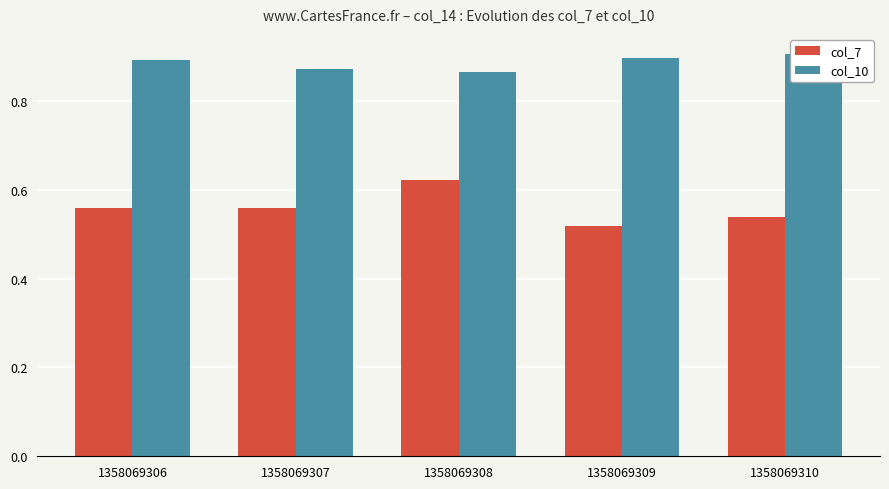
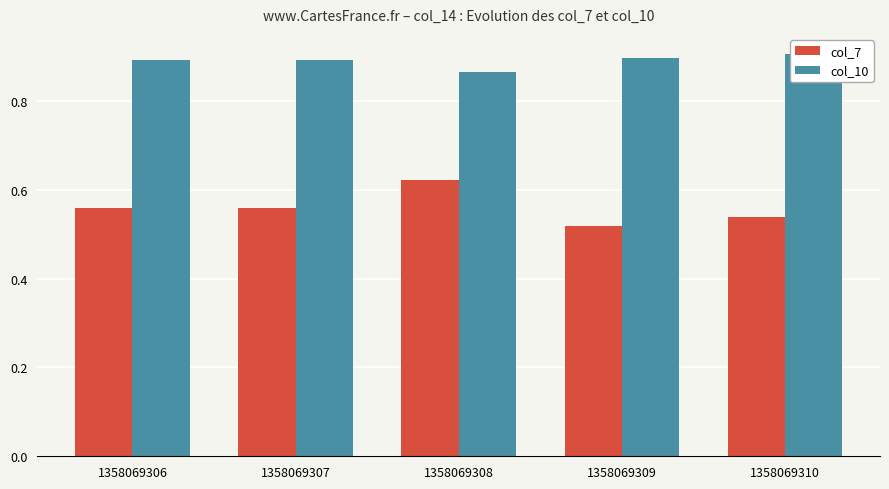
col_10, 1358069307: 0.87 -> 0.89
